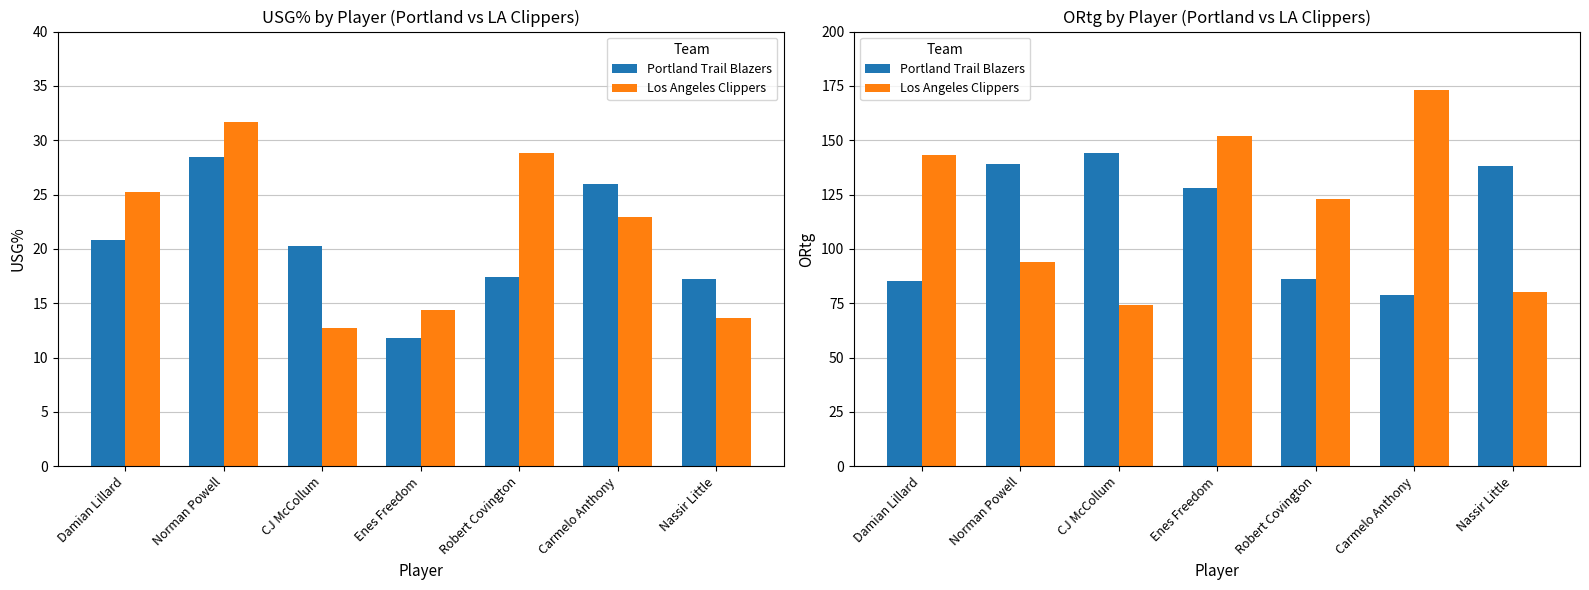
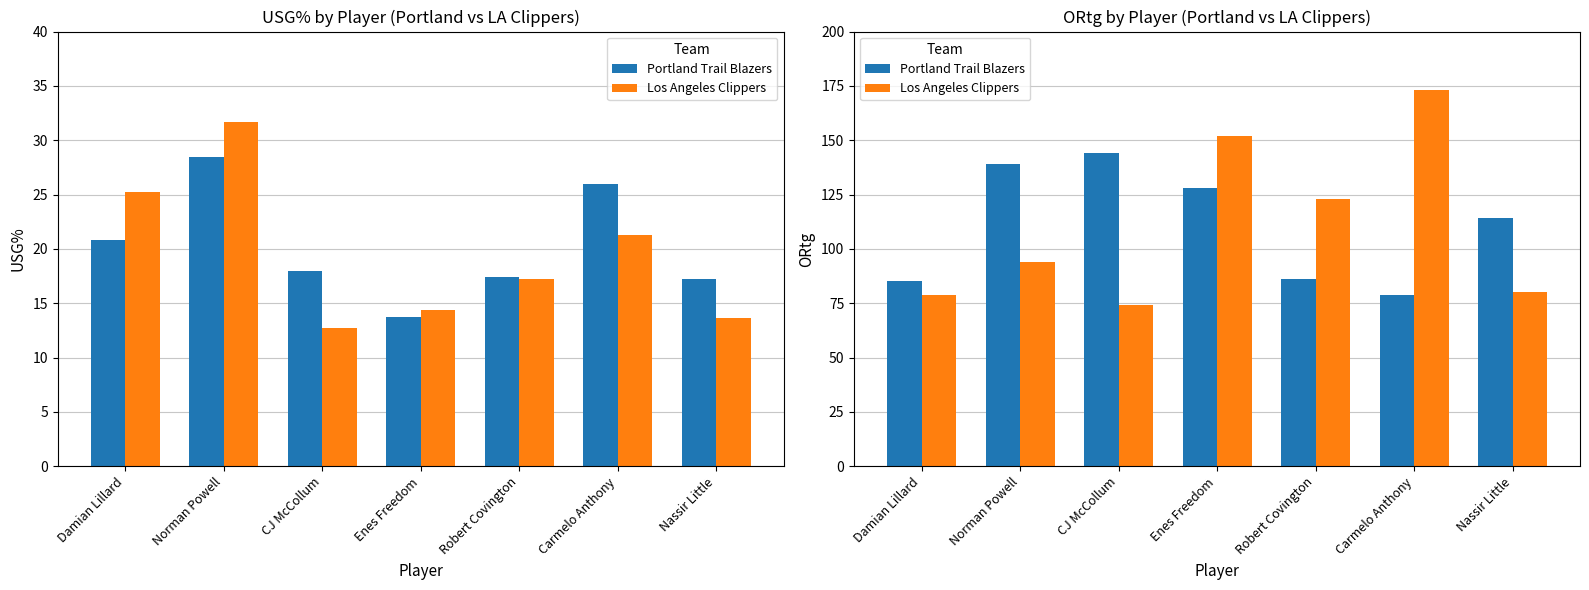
USG% by Player (Portland vs LA Clippers), Portland Trail Blazers, CJ McCollum: 20.3 -> 18.0
USG% by Player (Portland vs LA Clippers), Portland Trail Blazers, Enes Freedom: 11.8 -> 13.7
USG% by Player (Portland vs LA Clippers), Los Angeles Clippers, Robert Covington: 28.8 -> 17.2
USG% by Player (Portland vs LA Clippers), Los Angeles Clippers, Carmelo Anthony: 22.9 -> 21.3
ORtg by Player (Portland vs LA Clippers), Los Angeles Clippers, Damian Lillard: 143 -> 79
ORtg by Player (Portland vs LA Clippers), Portland Trail Blazers, Nassir Little: 138 -> 114
